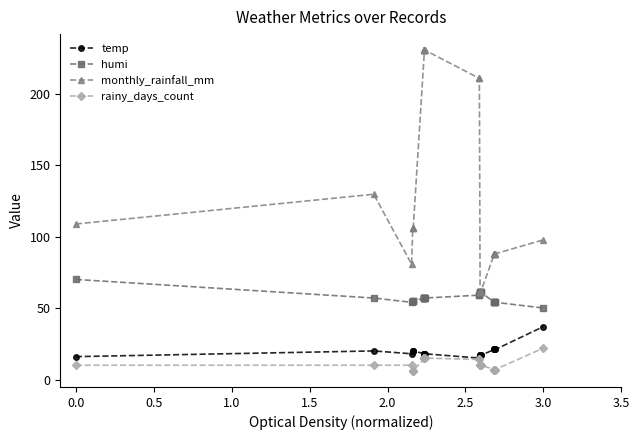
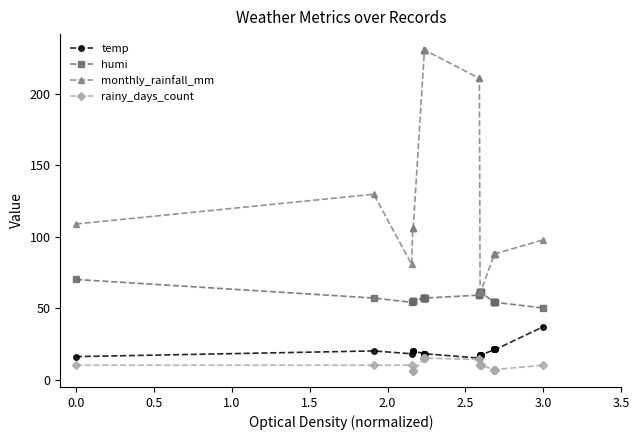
rainy_days_count, 3.0: 22 -> 10
